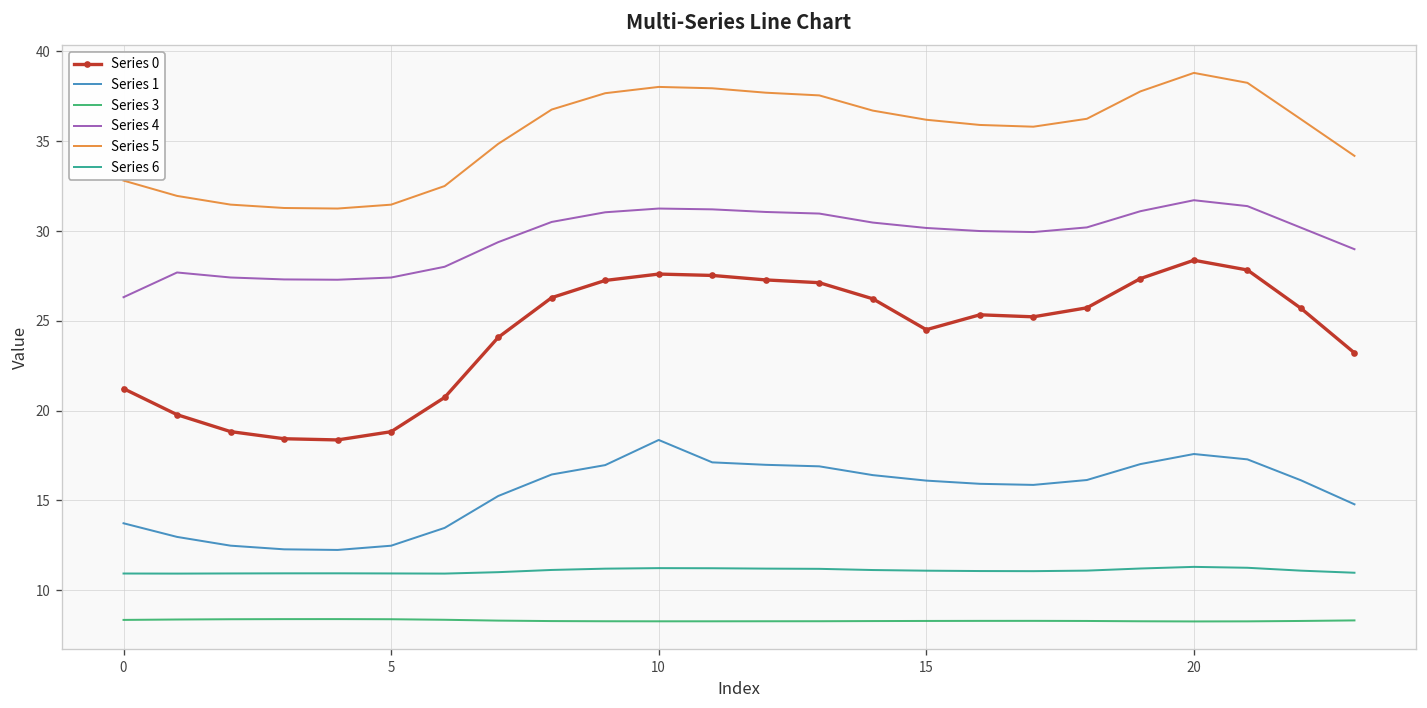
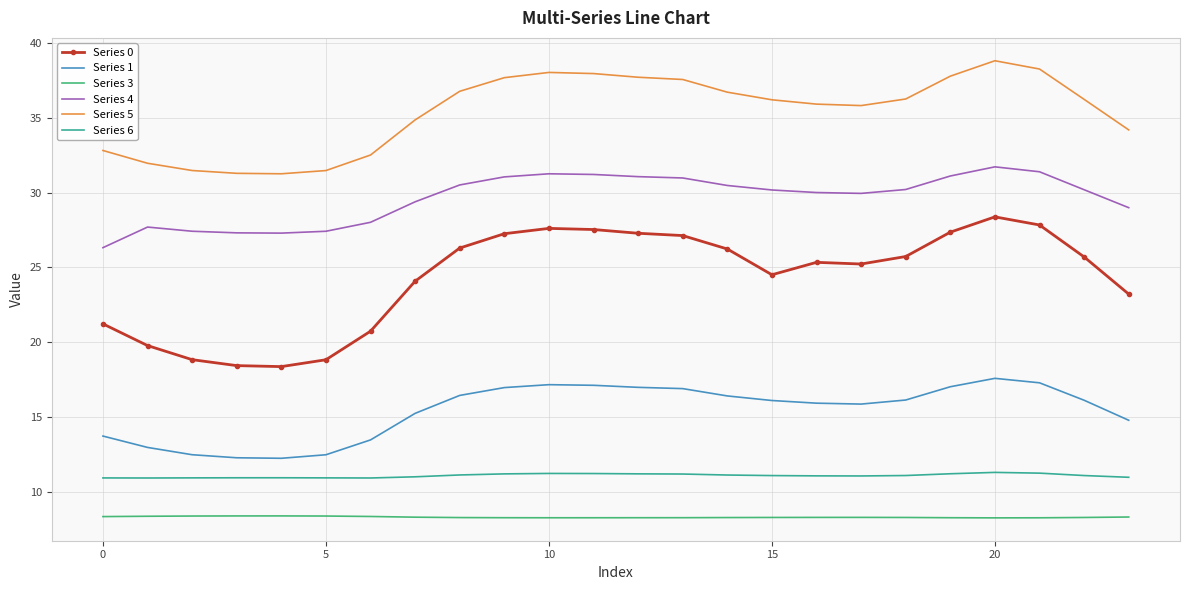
Series 1, 10: 18.4 -> 17.2
